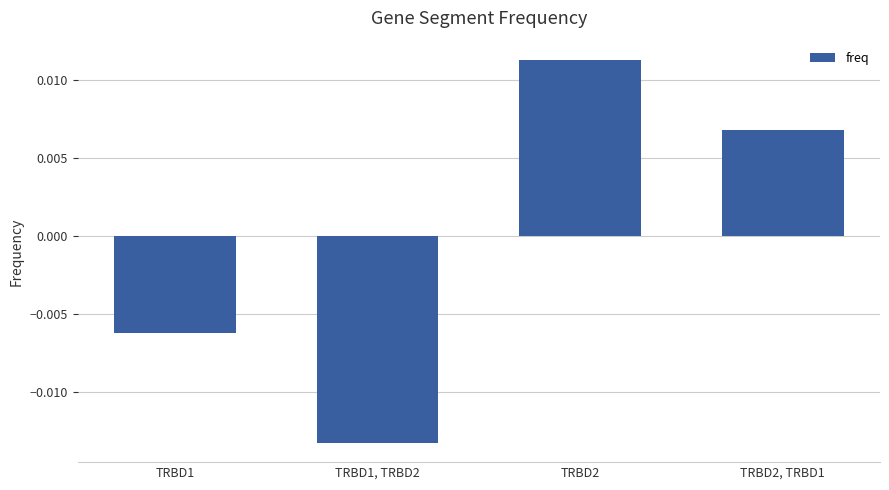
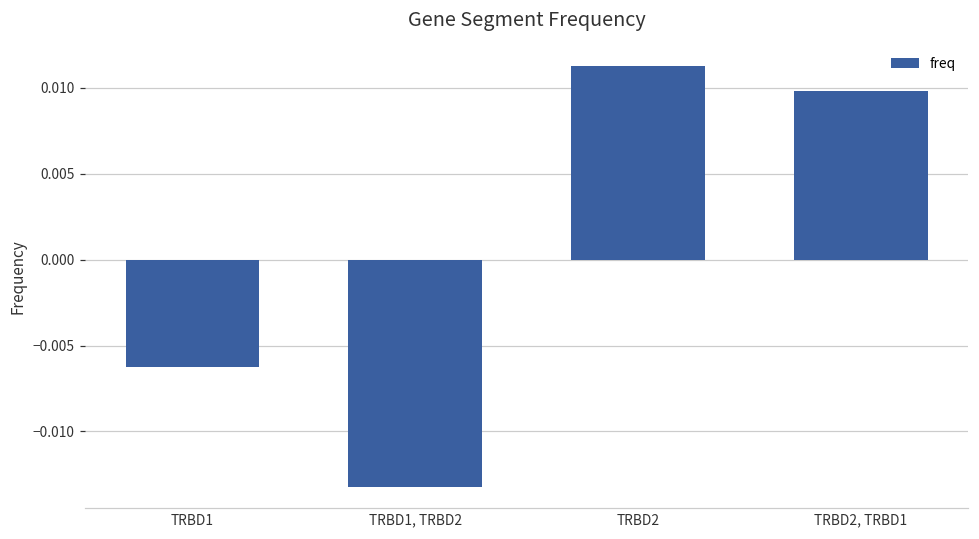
TRBD2, TRBD1: 0.0068 -> 0.0098
